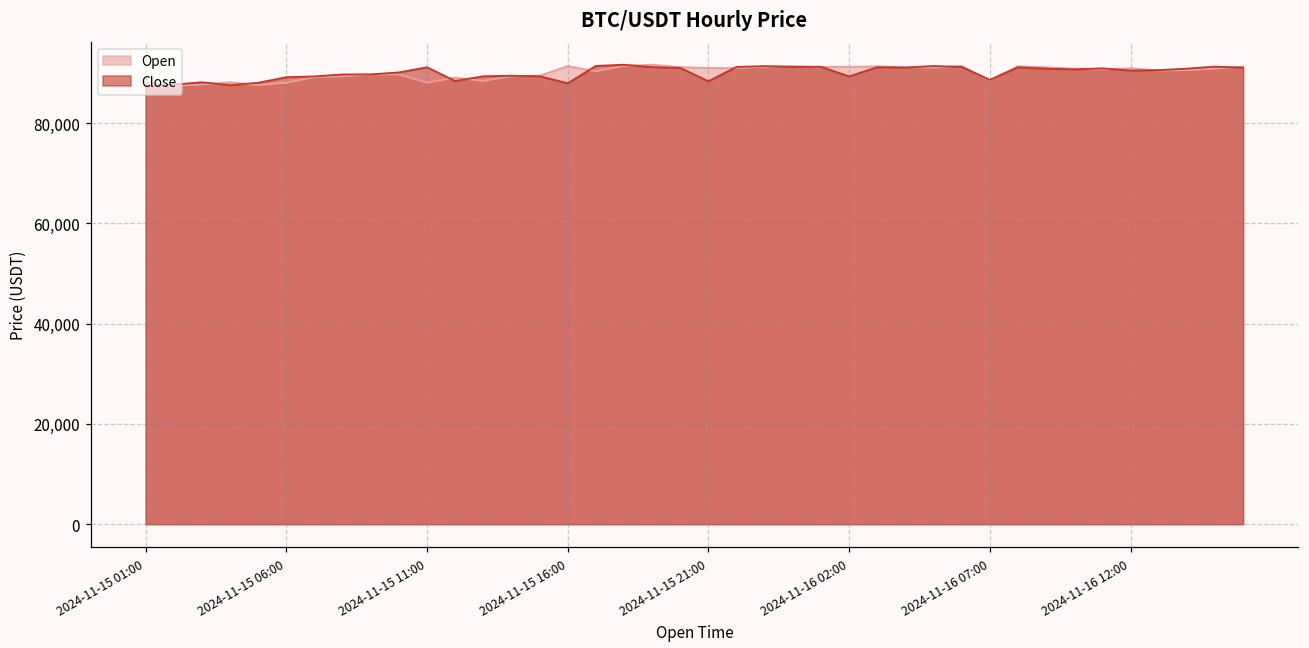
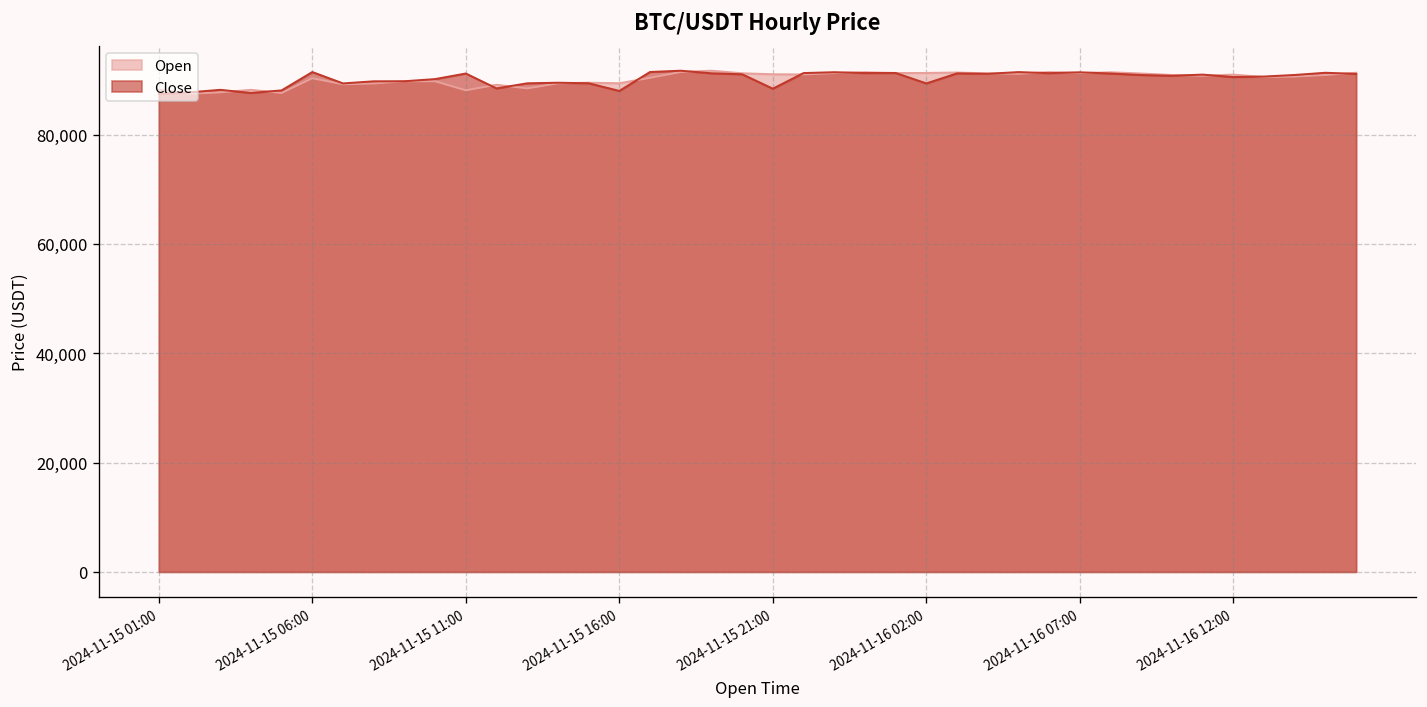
Open, 2024-11-15 06:00: 88,000 -> 90,000
Close, 2024-11-15 06:00: 89,000 -> 91,000
Open, 2024-11-15 16:00: 91,000 -> 89,000
Open, 2024-11-16 07:00: 89,000 -> 91,000
Close, 2024-11-16 07:00: 89,000 -> 91,000
